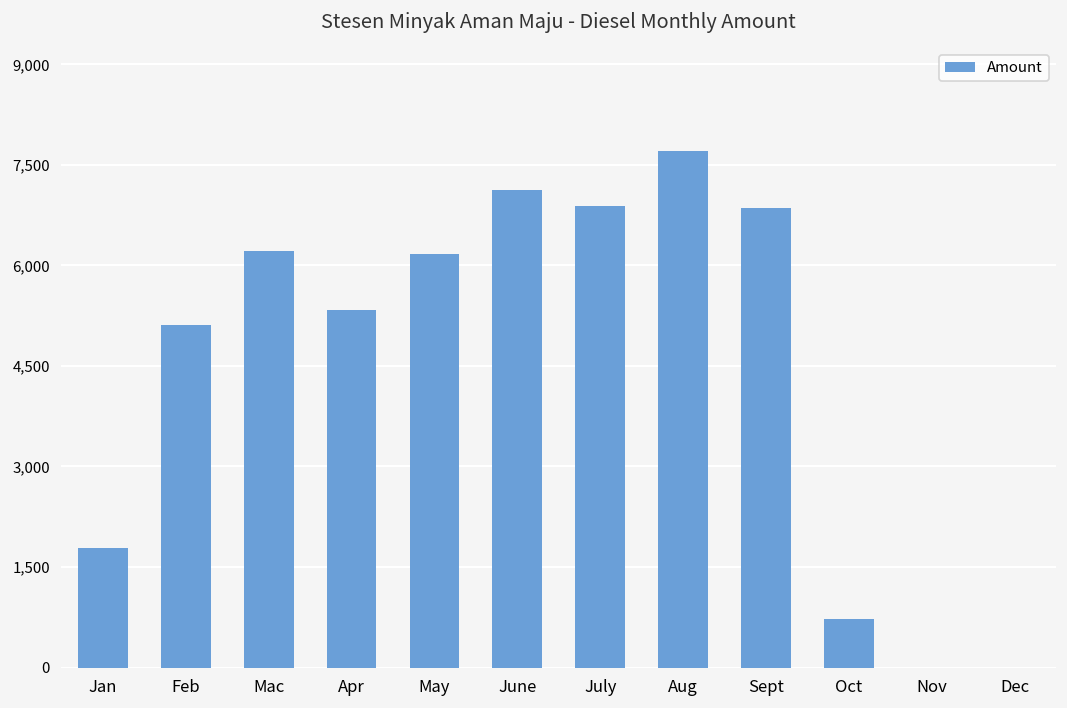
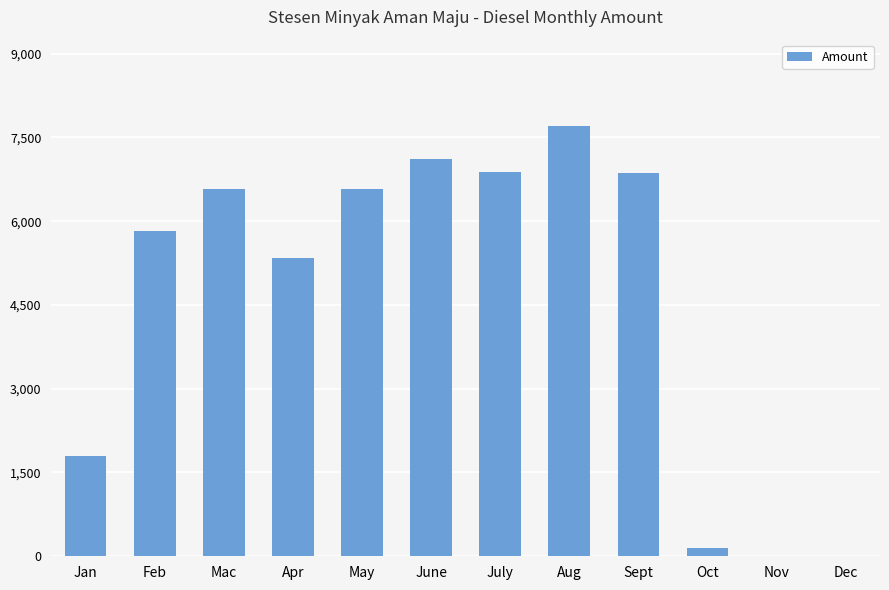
Feb: 5,100 -> 5,800
Mac: 6,200 -> 6,600
May: 6,200 -> 6,600
Oct: 700 -> 100
